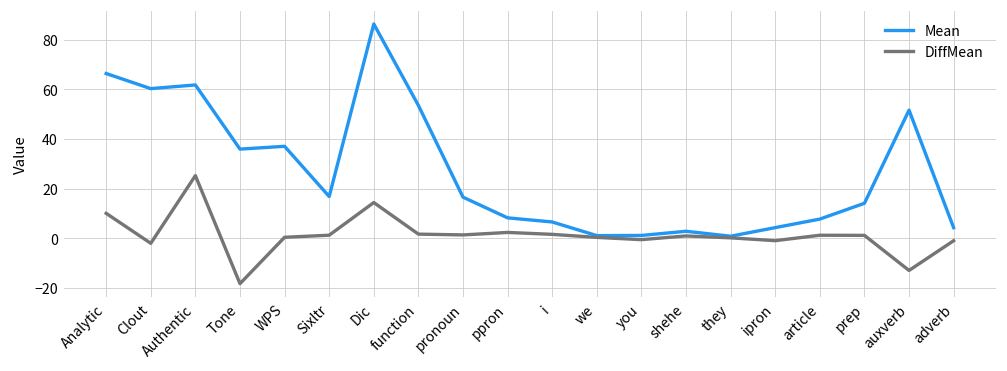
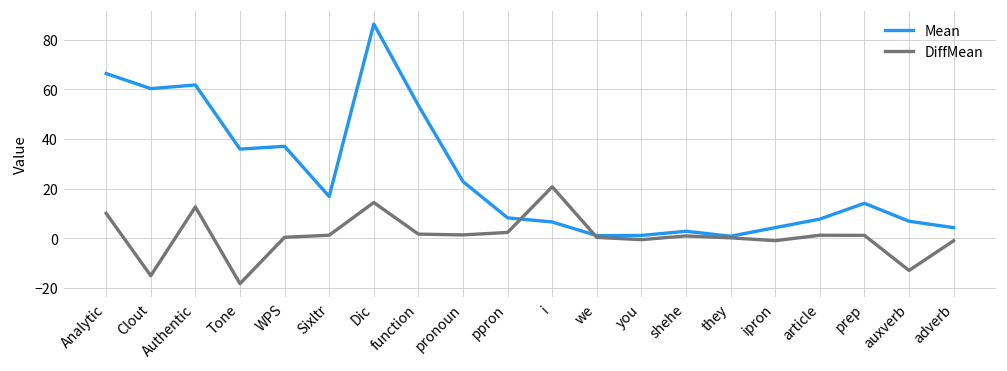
DiffMean, Clout: -2 -> -15
DiffMean, Authentic: 25 -> 13
Mean, pronoun: 17 -> 23
DiffMean, i: 2 -> 21
Mean, auxverb: 52 -> 7
